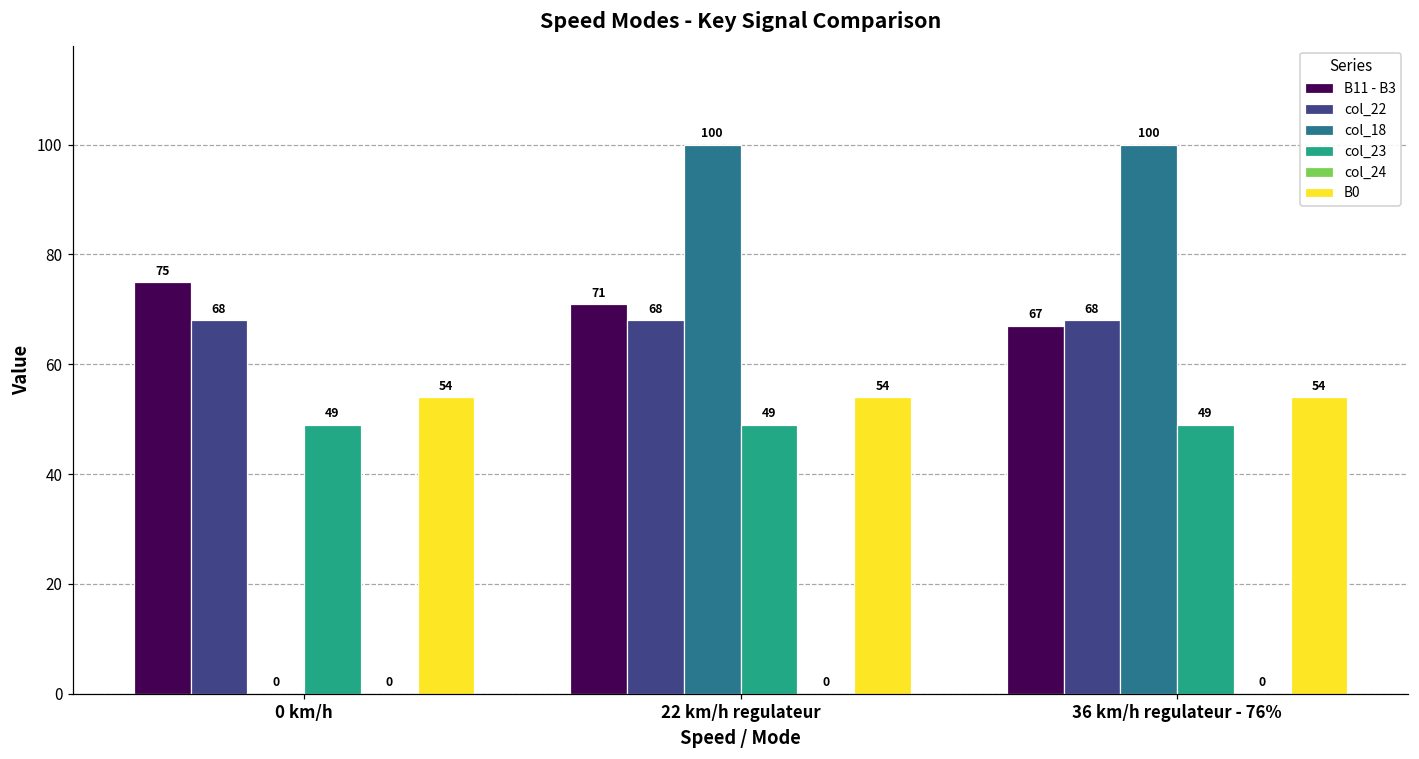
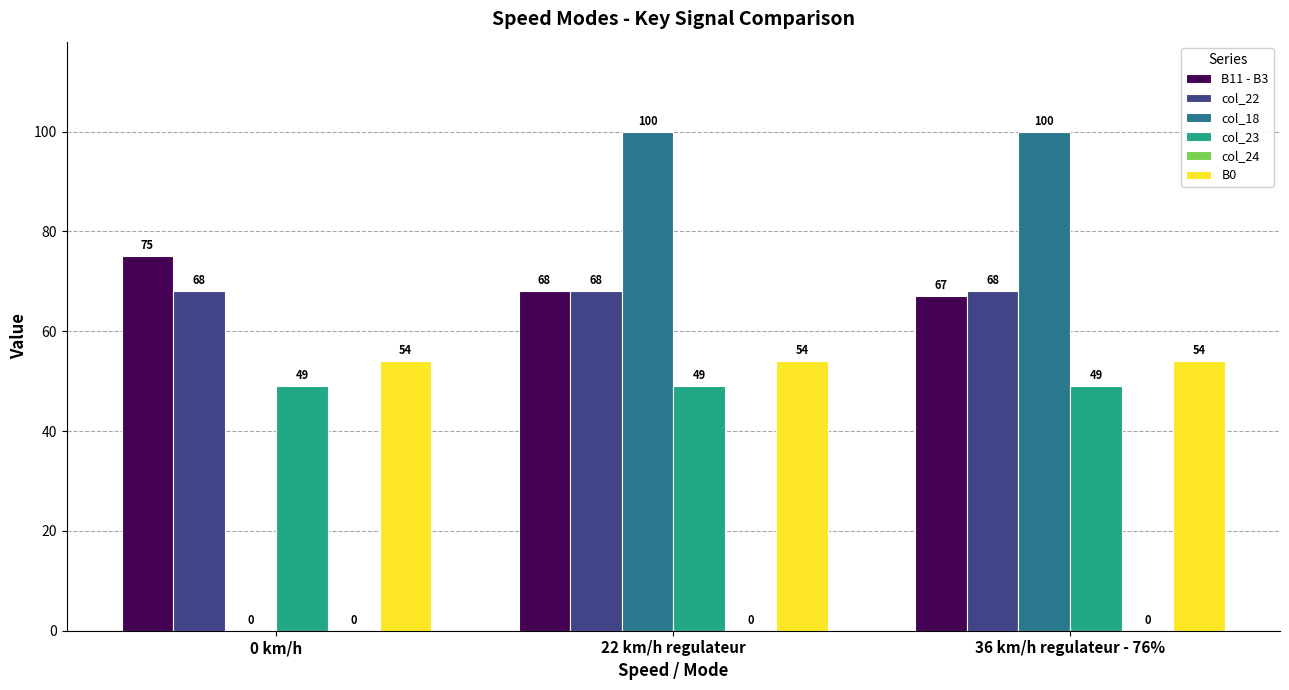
B11 - B3, 22 km/h regulateur: 71 -> 68
